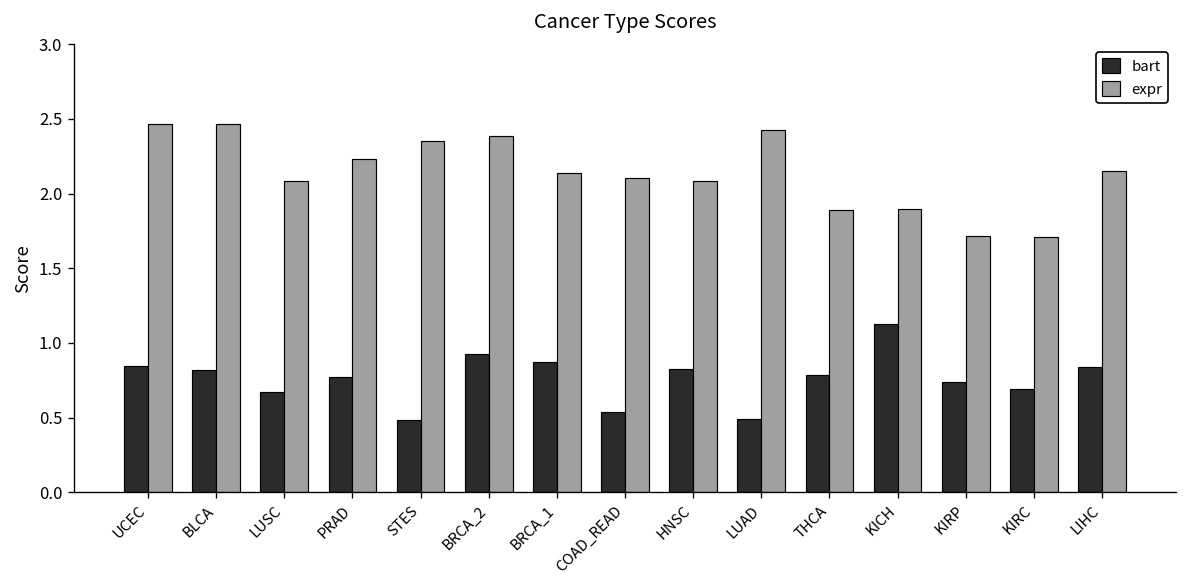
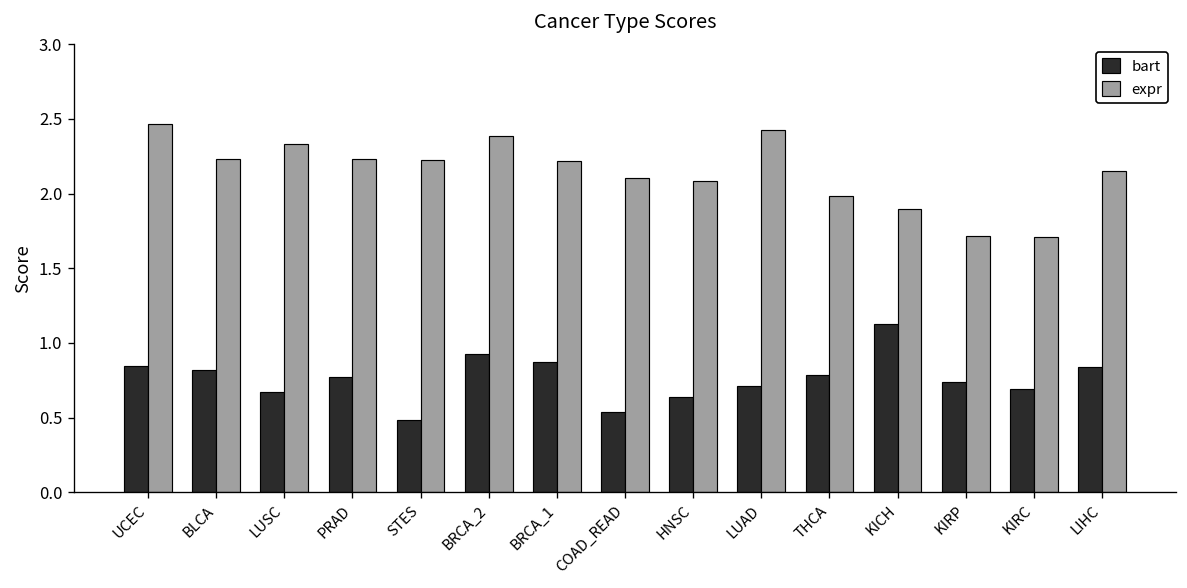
expr, BLCA: 2.46 -> 2.23
expr, LUSC: 2.09 -> 2.34
expr, STES: 2.35 -> 2.22
expr, BRCA_1: 2.14 -> 2.22
bart, HNSC: 0.82 -> 0.64
bart, LUAD: 0.49 -> 0.71
expr, THCA: 1.89 -> 1.98
